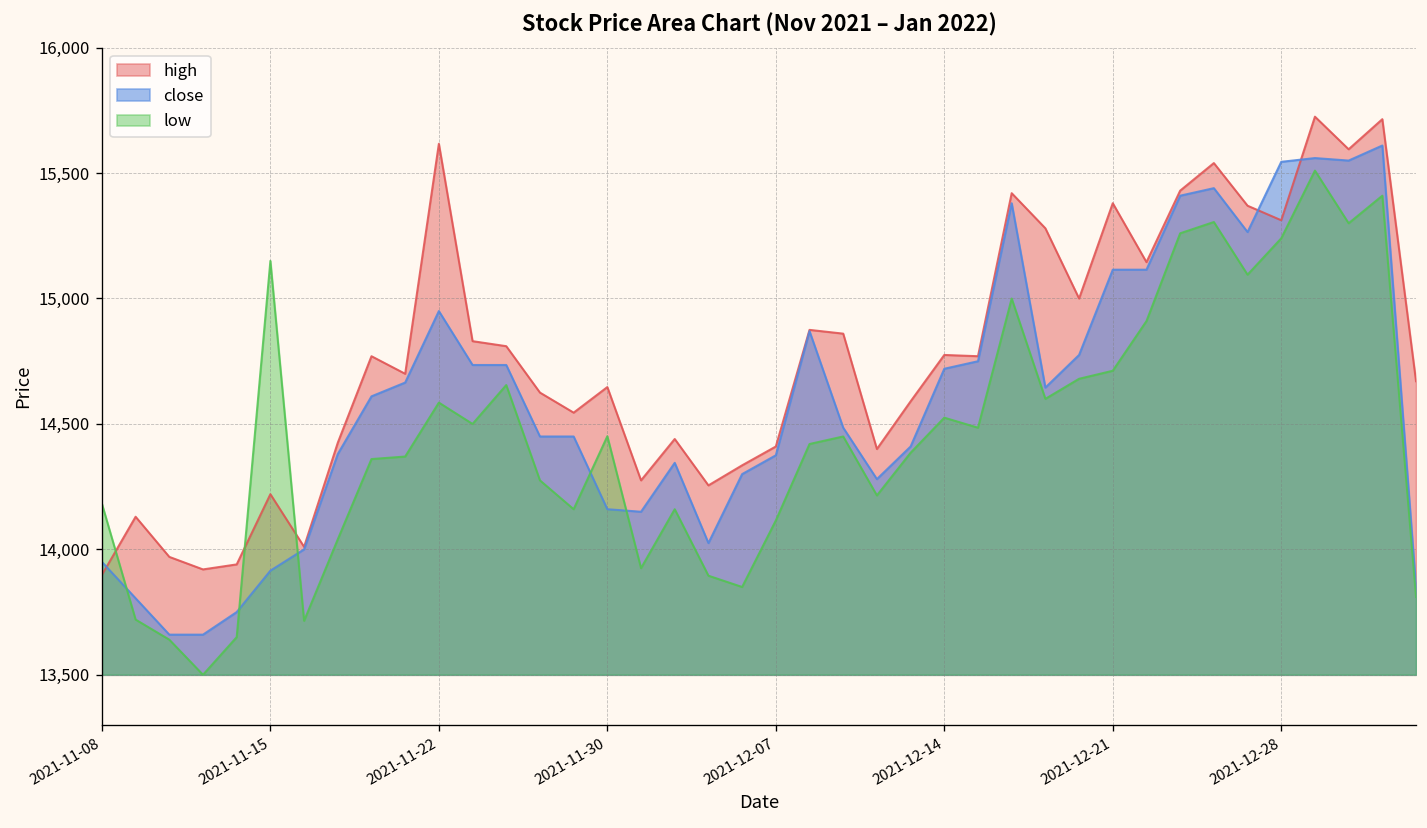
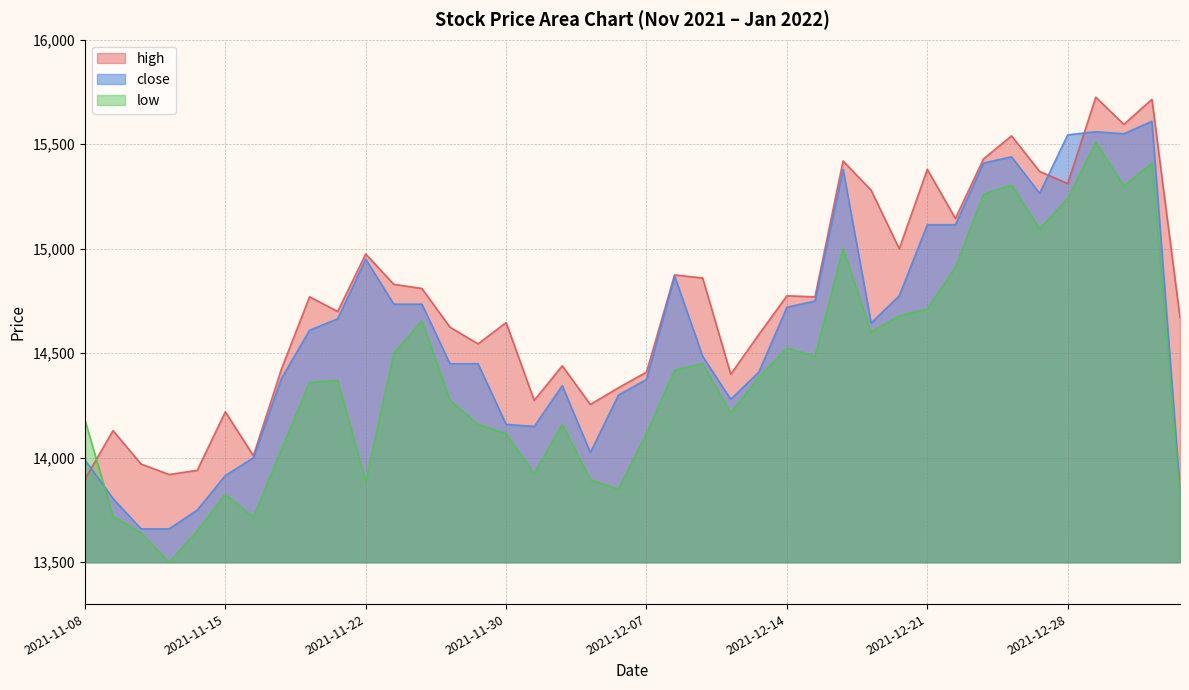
close, 2021-11-08: 13,950 -> 13,990
low, 2021-11-15: 15,150 -> 13,830
high, 2021-11-22: 15,620 -> 14,980
low, 2021-11-22: 14,590 -> 13,890
low, 2021-11-30: 14,450 -> 14,120
